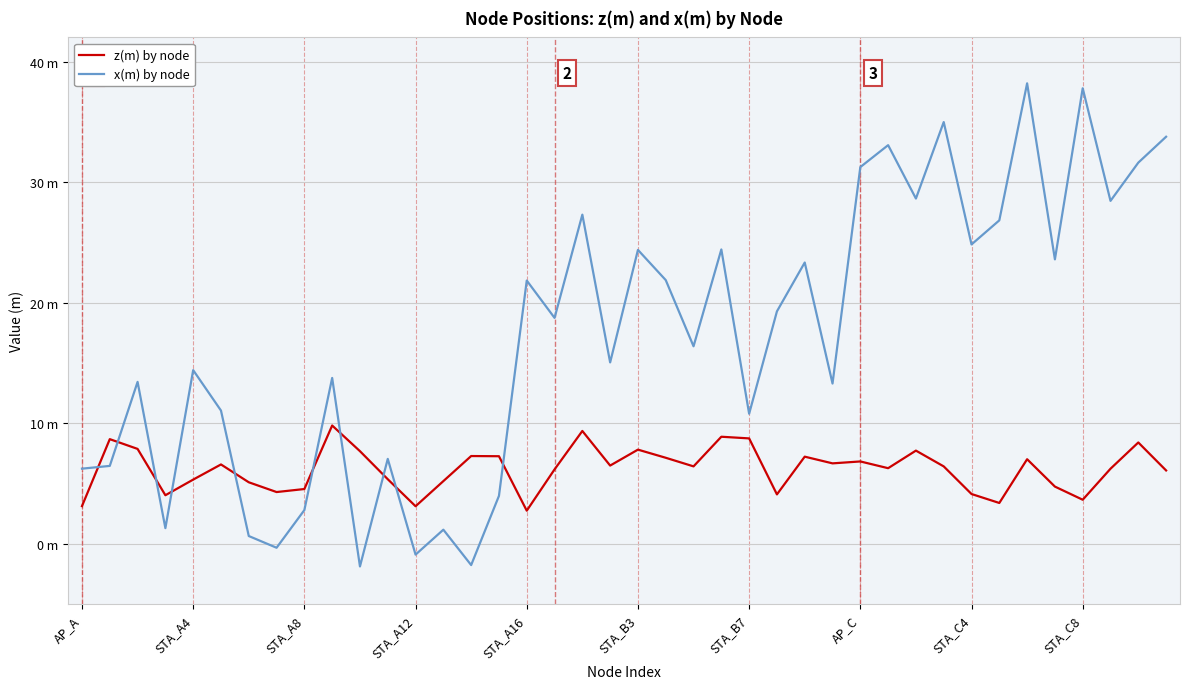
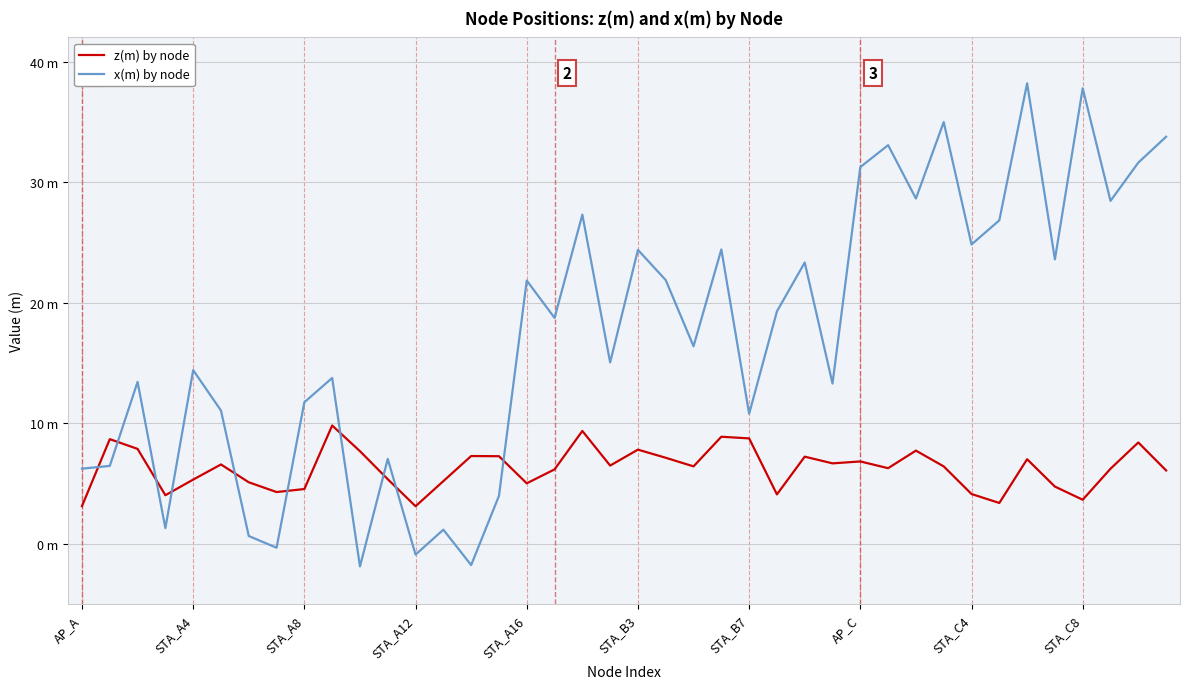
x(m) by node, STA_A8: 2.8 m -> 11.8 m
z(m) by node, STA_A16: 2.8 m -> 5.0 m
